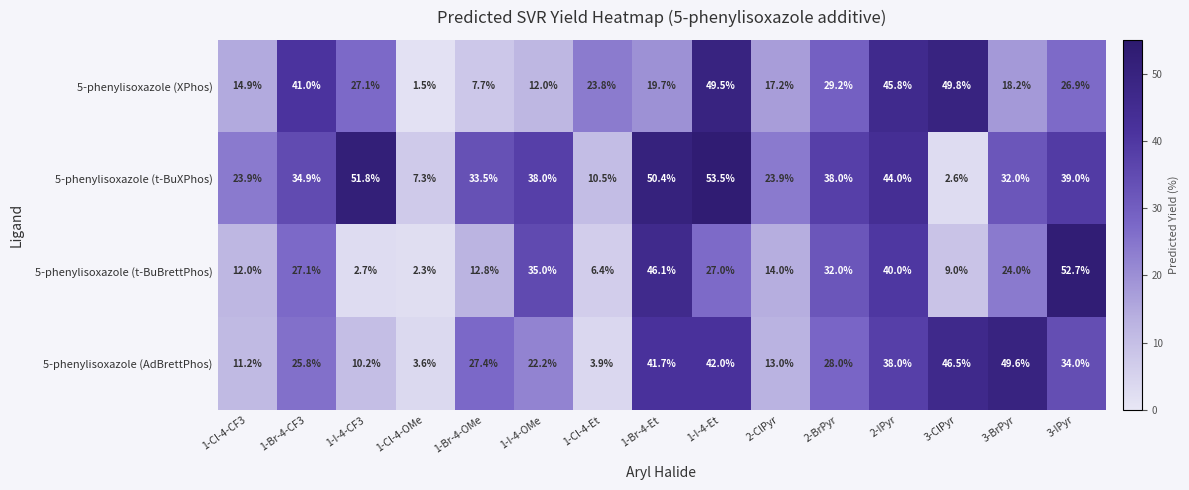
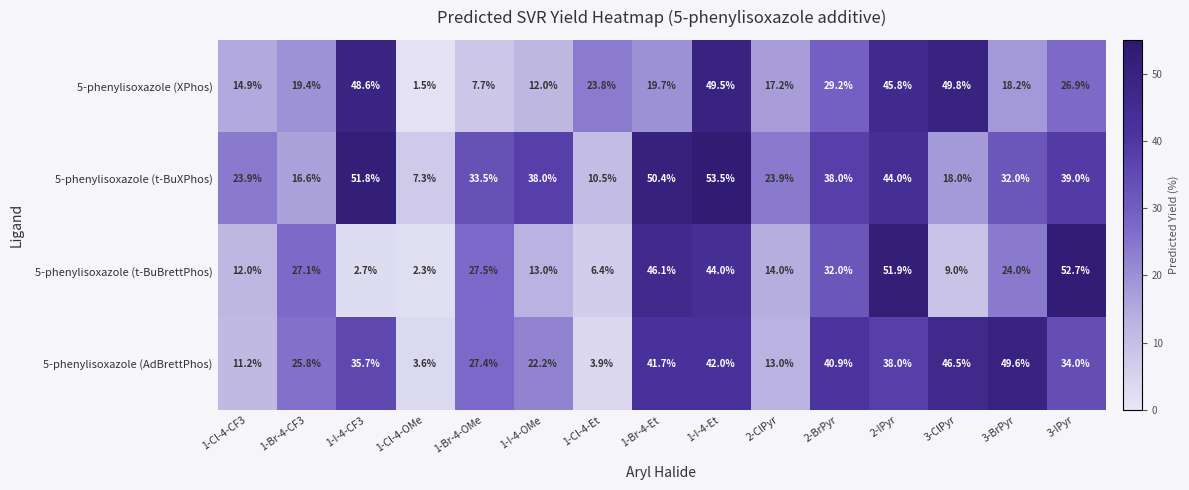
5-phenylisoxazole (XPhos), 1-Br-4-CF3: 41.0% -> 19.4%
5-phenylisoxazole (XPhos), 1-I-4-CF3: 27.1% -> 48.6%
5-phenylisoxazole (t-BuXPhos), 1-Br-4-CF3: 34.9% -> 16.6%
5-phenylisoxazole (t-BuXPhos), 3-ClPyr: 2.6% -> 18.0%
5-phenylisoxazole (t-BuBrettPhos), 1-Br-4-OMe: 12.8% -> 27.5%
5-phenylisoxazole (t-BuBrettPhos), 1-I-4-OMe: 35.0% -> 13.0%
5-phenylisoxazole (t-BuBrettPhos), 1-I-4-Et: 27.0% -> 44.0%
5-phenylisoxazole (t-BuBrettPhos), 2-IPyr: 40.0% -> 51.9%
5-phenylisoxazole (AdBrettPhos), 1-I-4-CF3: 10.2% -> 35.7%
5-phenylisoxazole (AdBrettPhos), 2-BrPyr: 28.0% -> 40.9%
